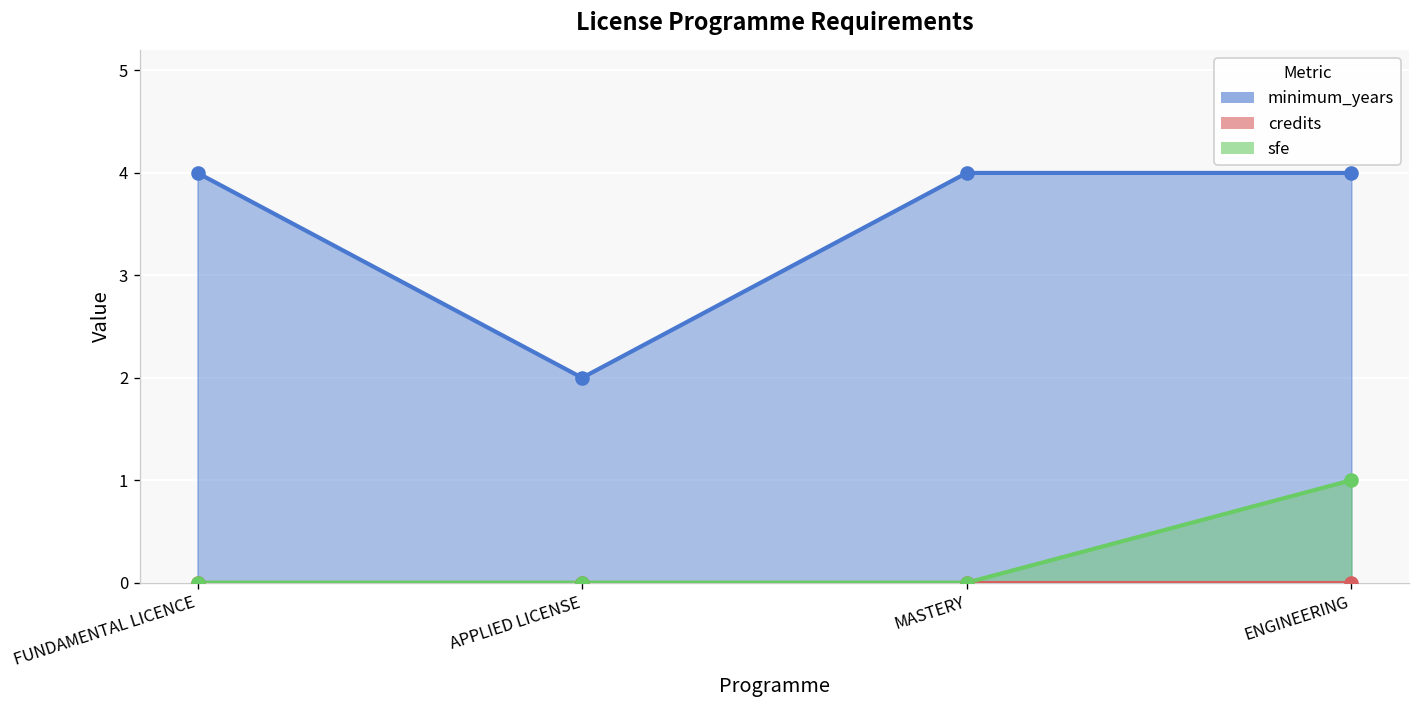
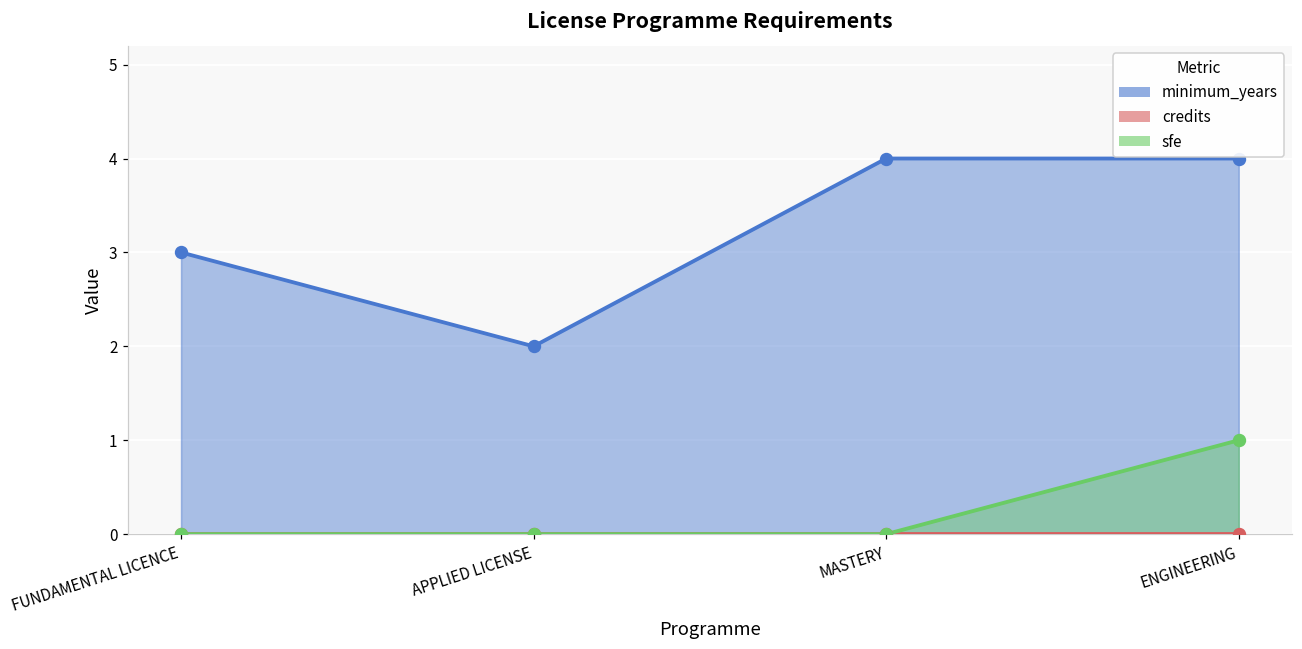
minimum_years, FUNDAMENTAL LICENCE: 4 -> 3
